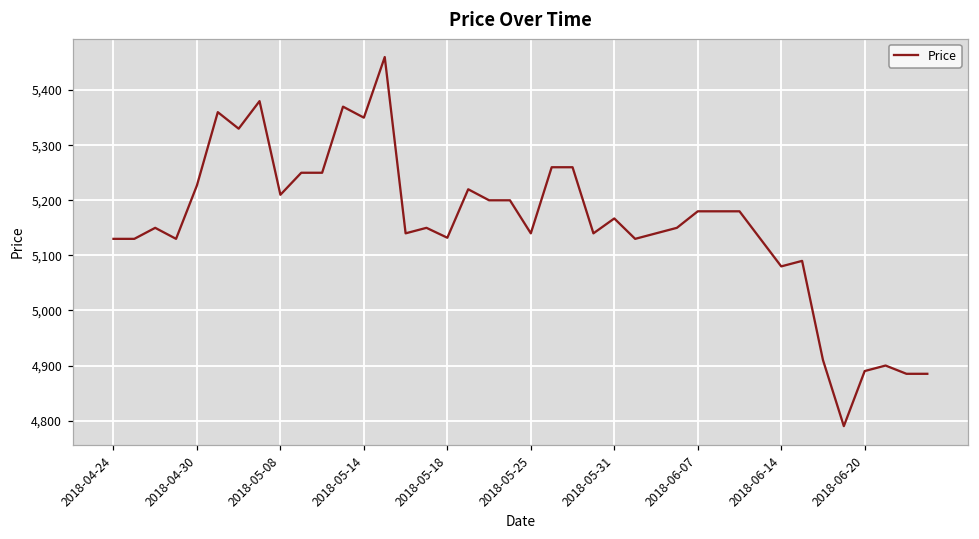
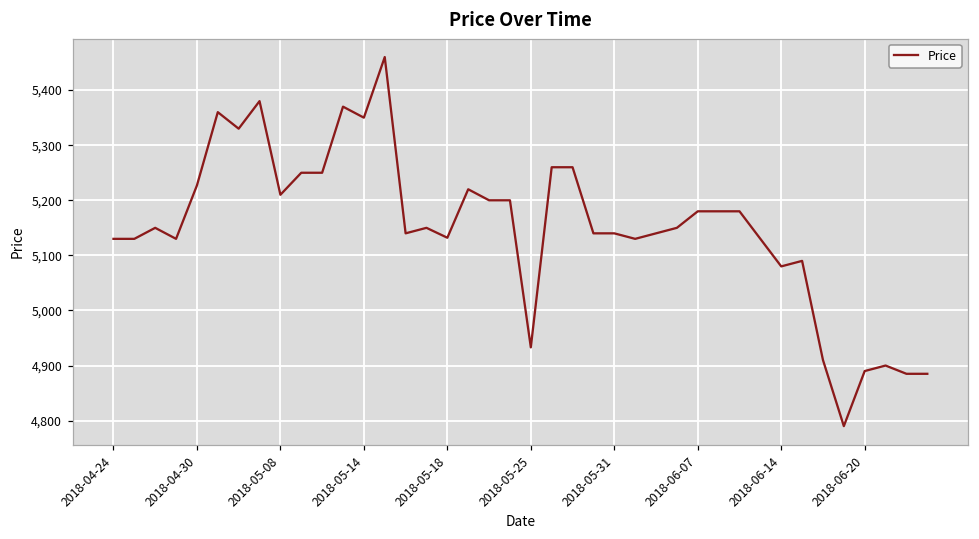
2018-05-25: 5,140 -> 4,930
2018-05-31: 5,170 -> 5,140
